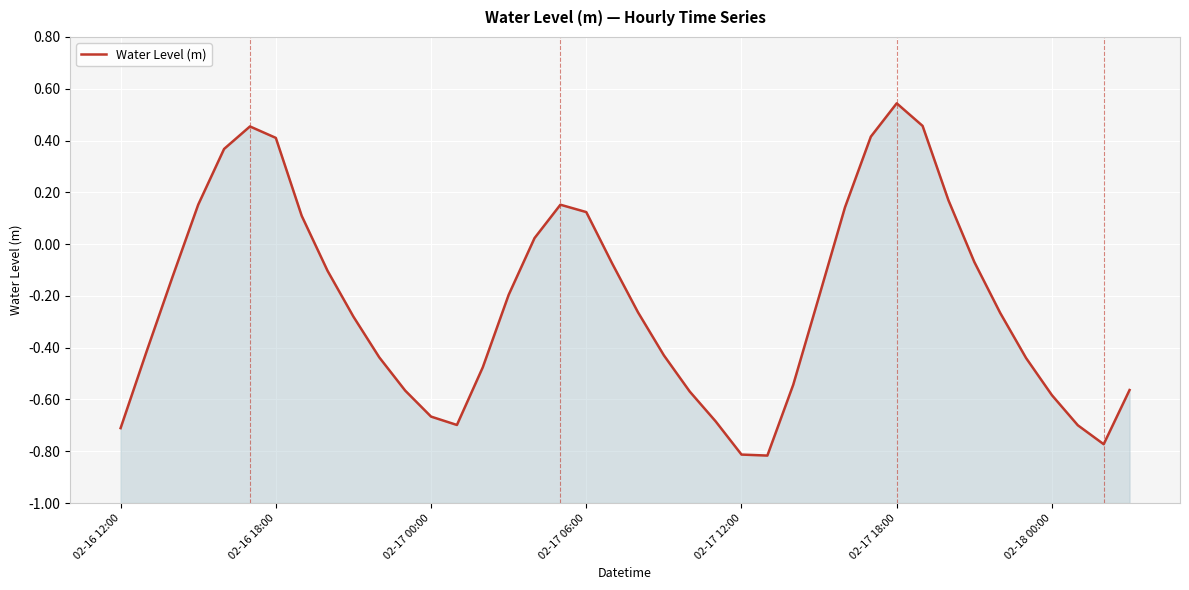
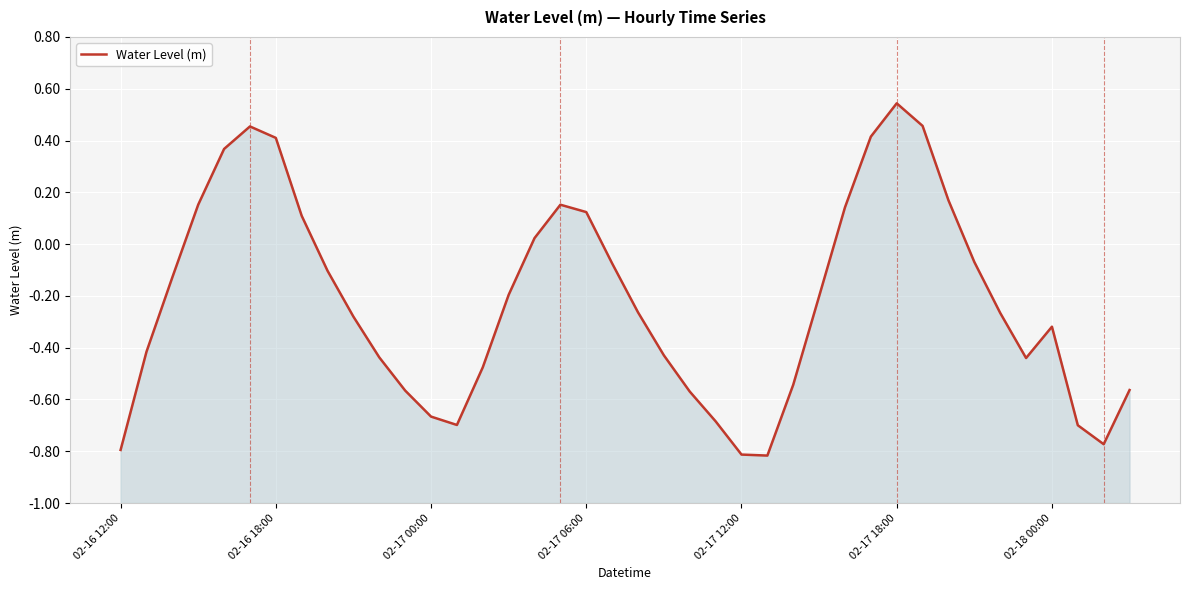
02-16 12:00: -0.71 -> -0.80
02-18 00:00: -0.58 -> -0.32
